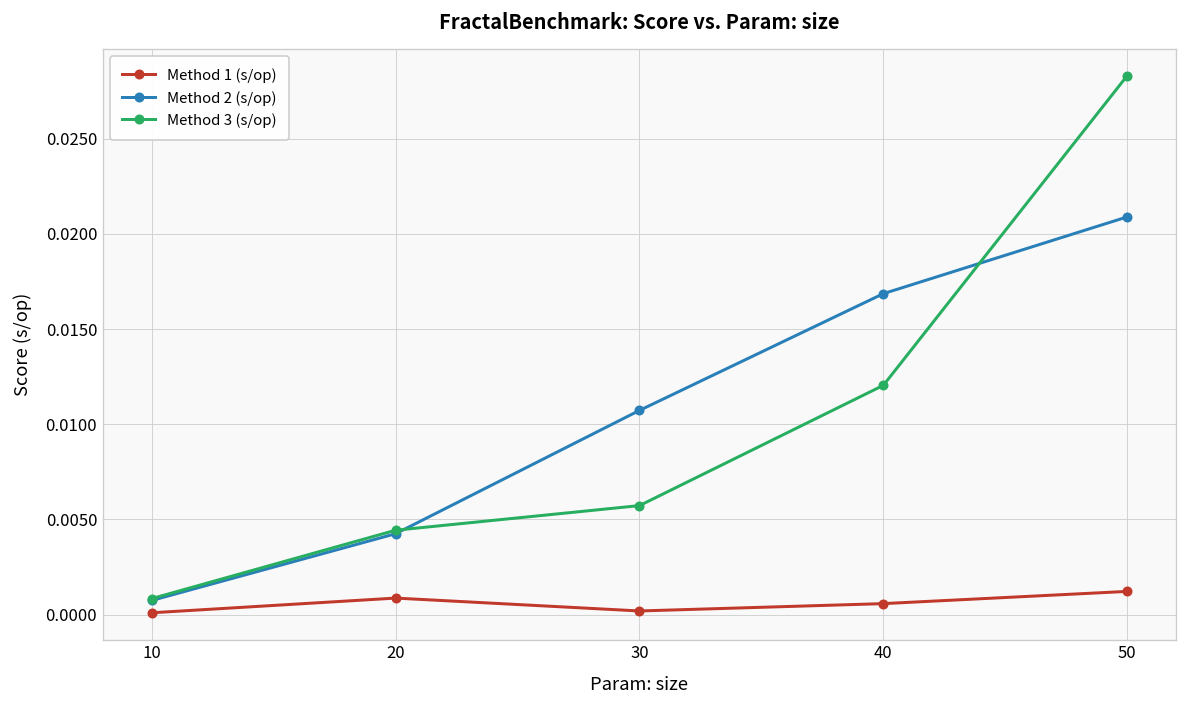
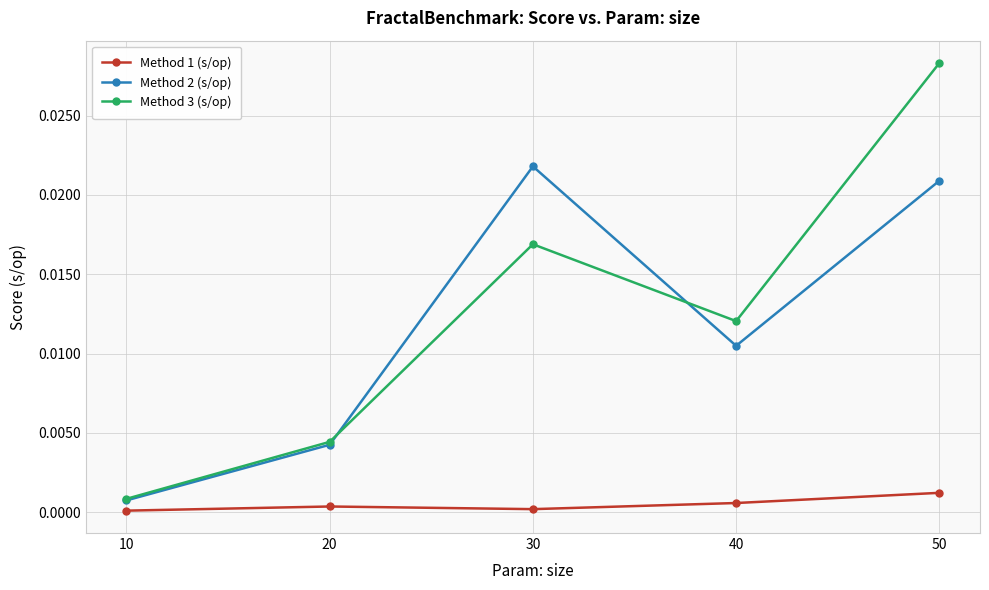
Method 1 (s/op), 20: 0.0009 -> 0.0004
Method 2 (s/op), 30: 0.0107 -> 0.0218
Method 3 (s/op), 30: 0.0057 -> 0.0169
Method 2 (s/op), 40: 0.0169 -> 0.0105
